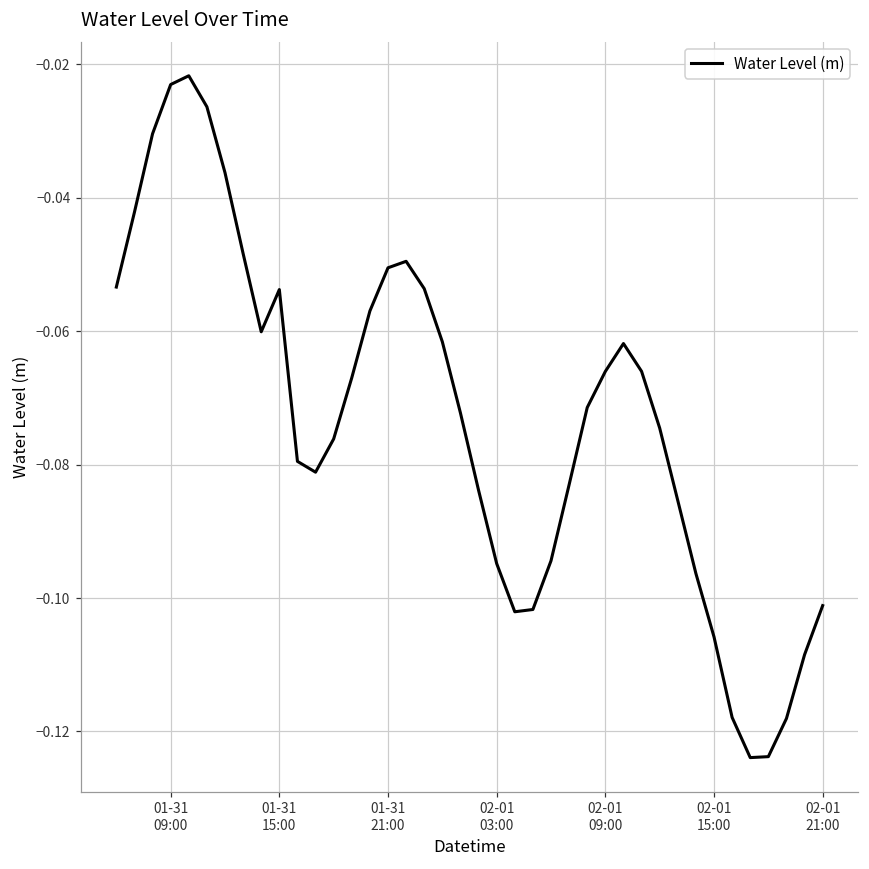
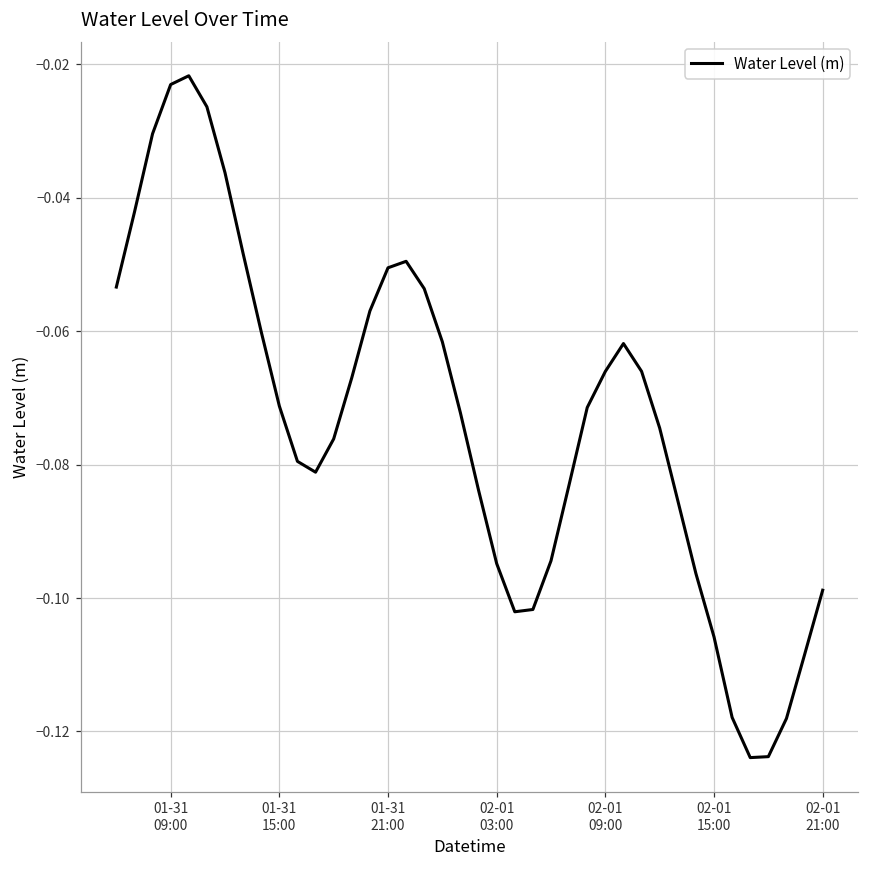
01-31 15:00: -0.054 -> -0.071
02-01 21:00: -0.101 -> -0.099
